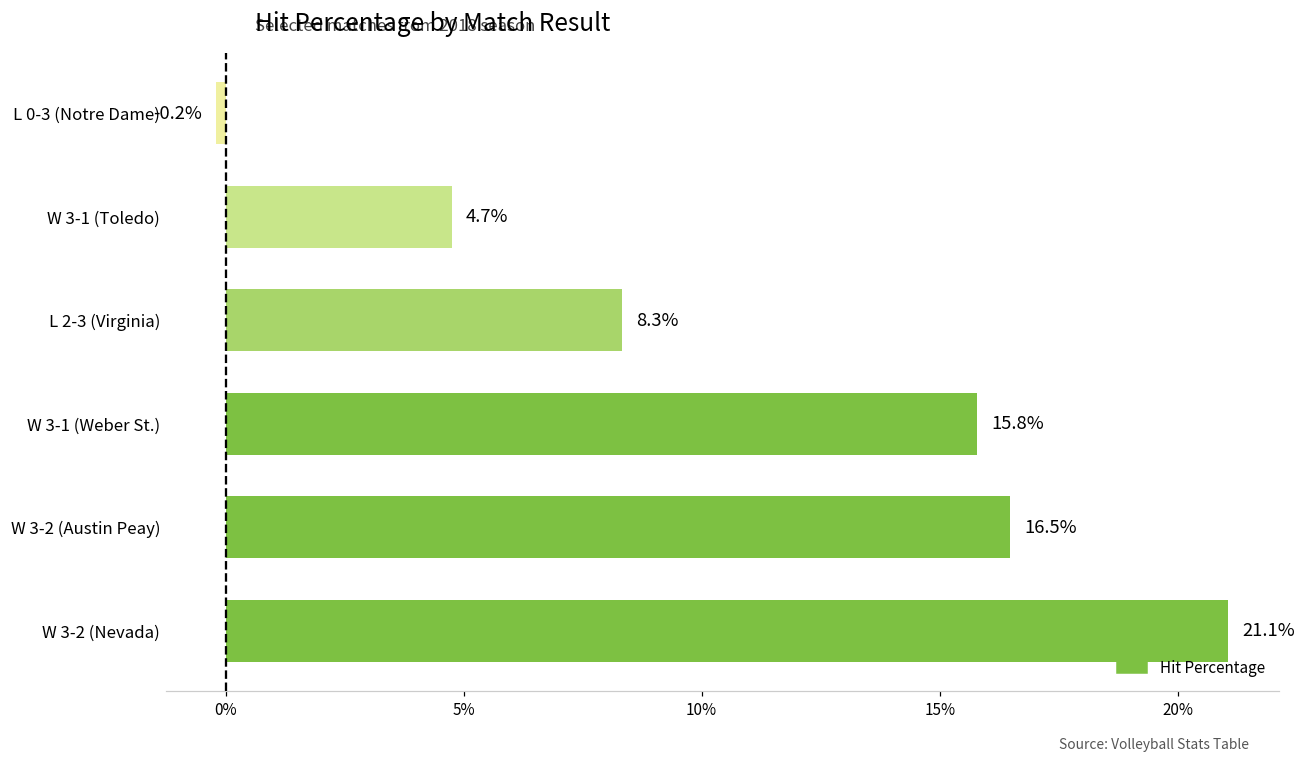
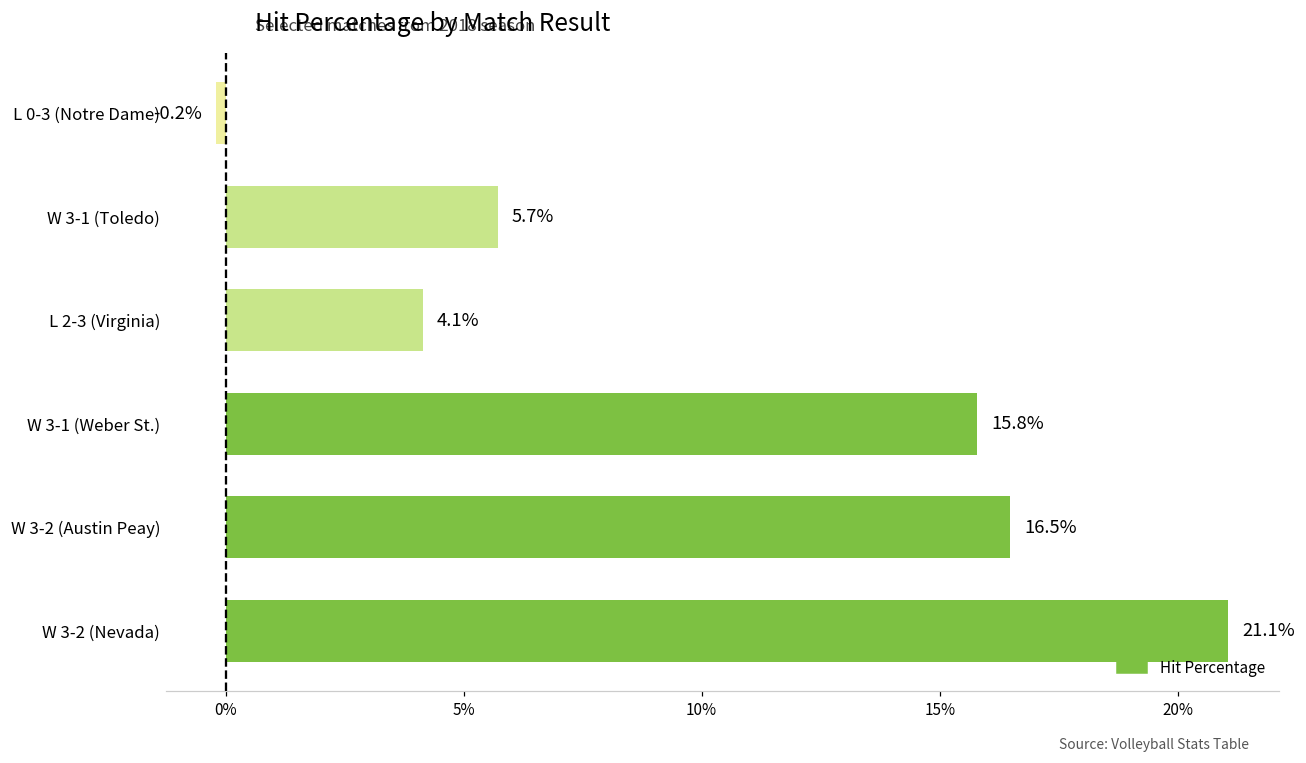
W 3-1 (Toledo): 4.7% -> 5.7%
L 2-3 (Virginia): 8.3% -> 4.1%
